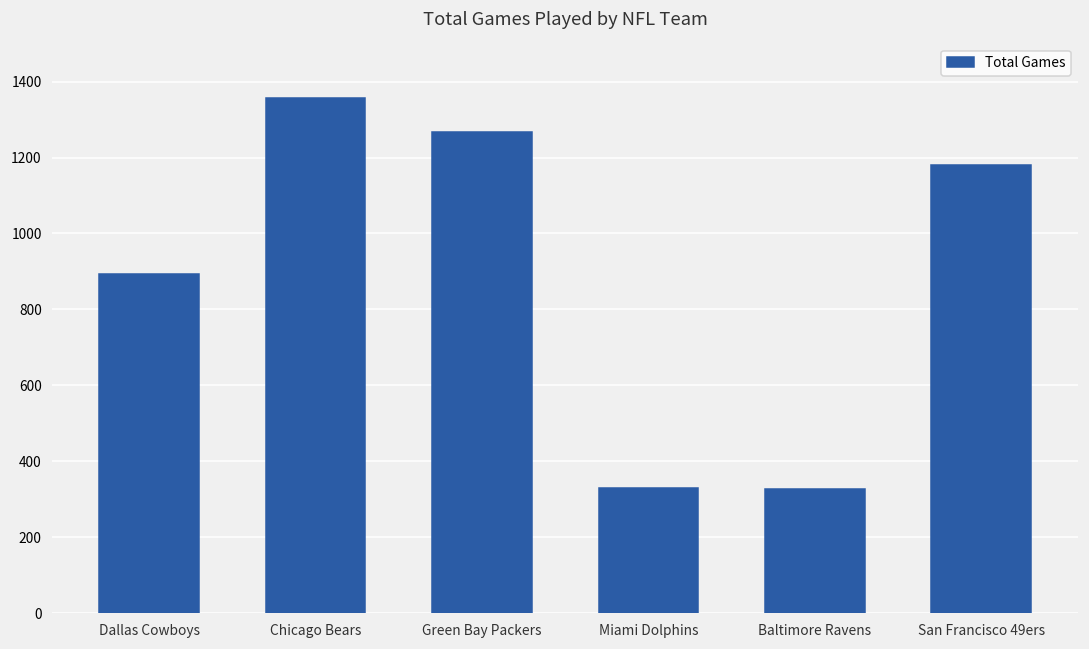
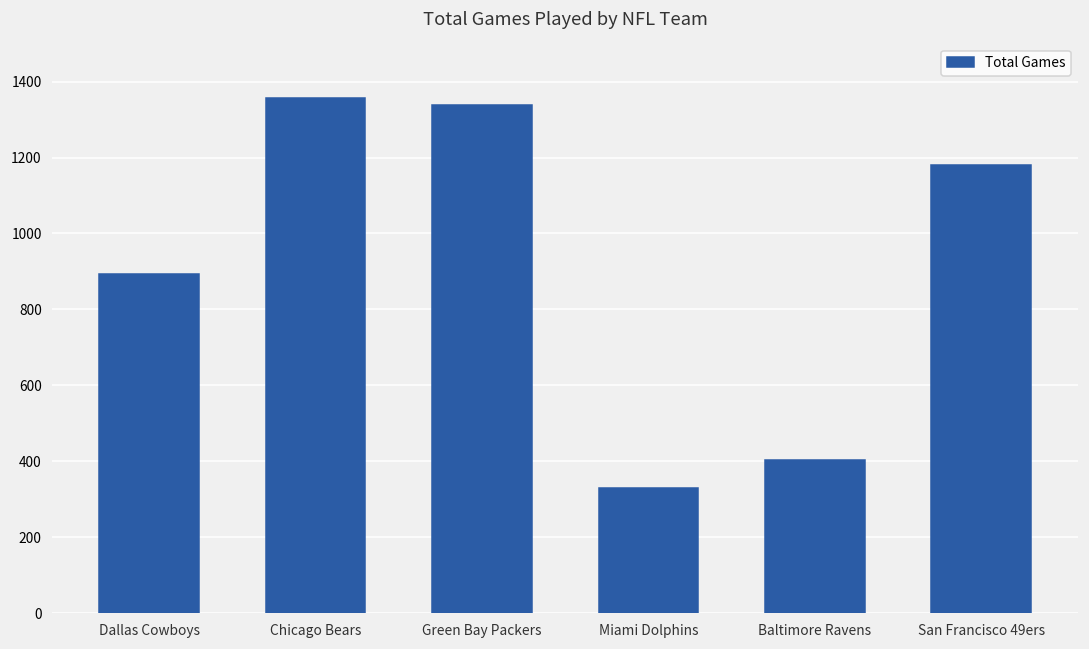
Green Bay Packers: 1270 -> 1340
Baltimore Ravens: 330 -> 400
